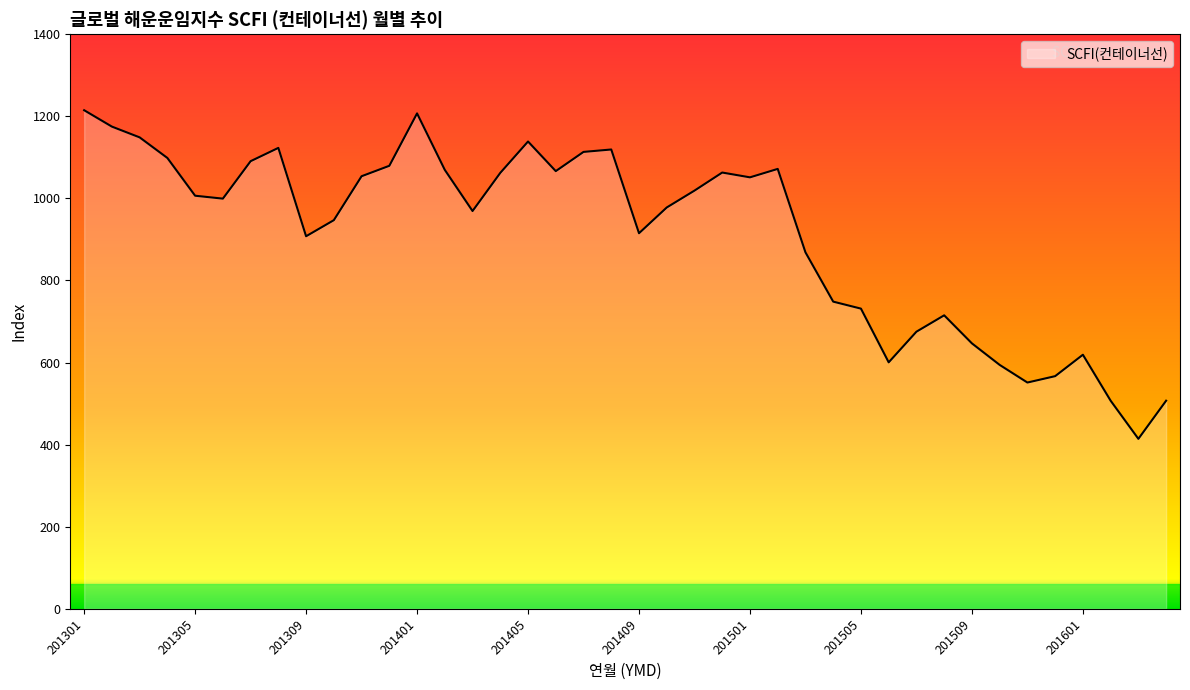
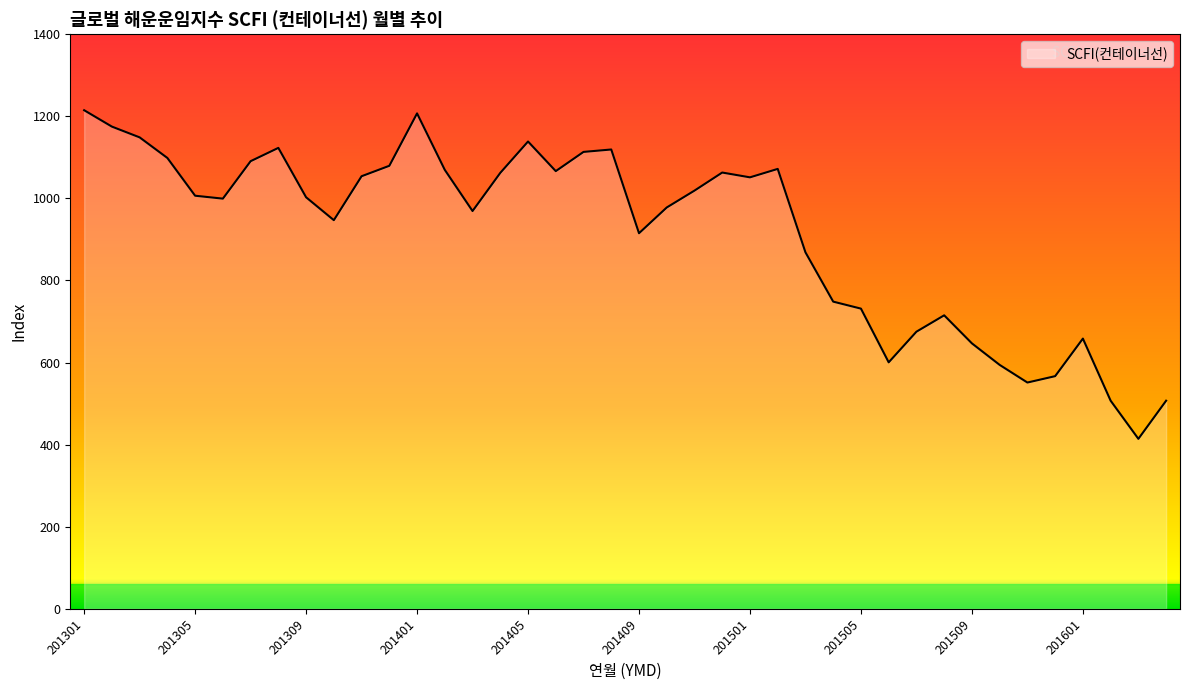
201309: 910 -> 1000
201601: 620 -> 660
